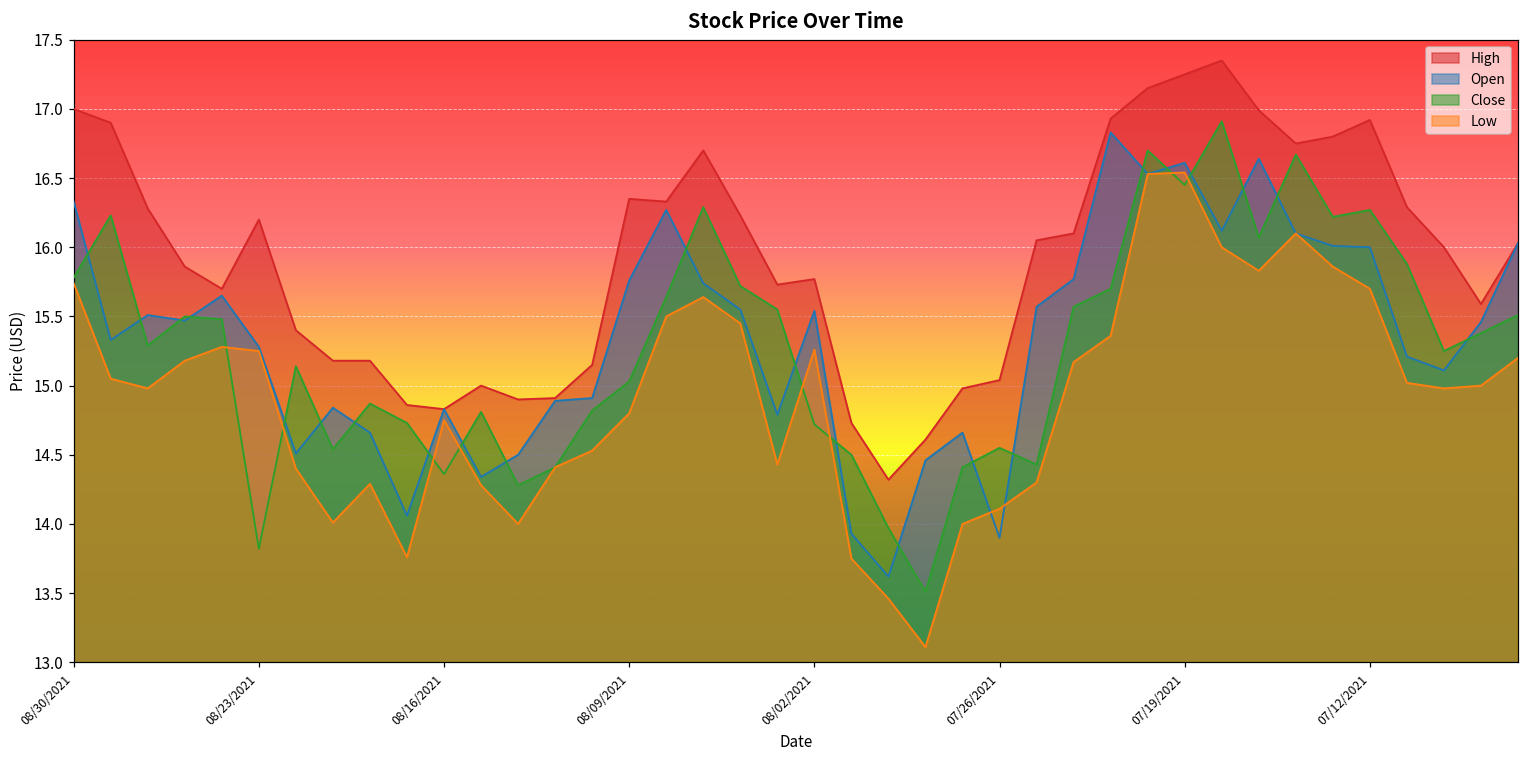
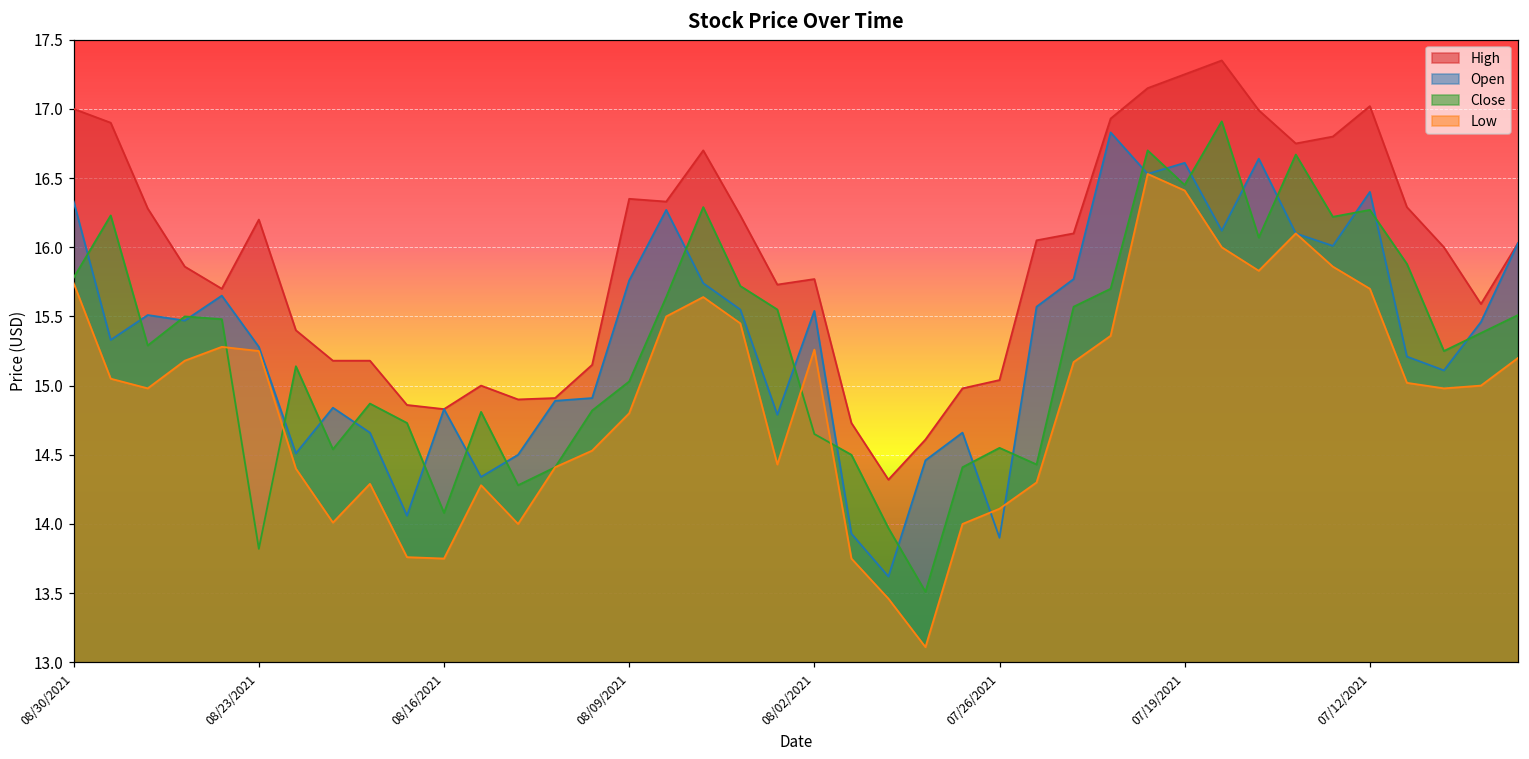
Close, 08/16/2021: 14.36 -> 14.08
Low, 08/16/2021: 14.75 -> 13.75
Close, 08/02/2021: 14.72 -> 14.65
Low, 07/19/2021: 16.54 -> 16.41
High, 07/12/2021: 16.92 -> 17.02
Open, 07/12/2021: 16.0 -> 16.4
